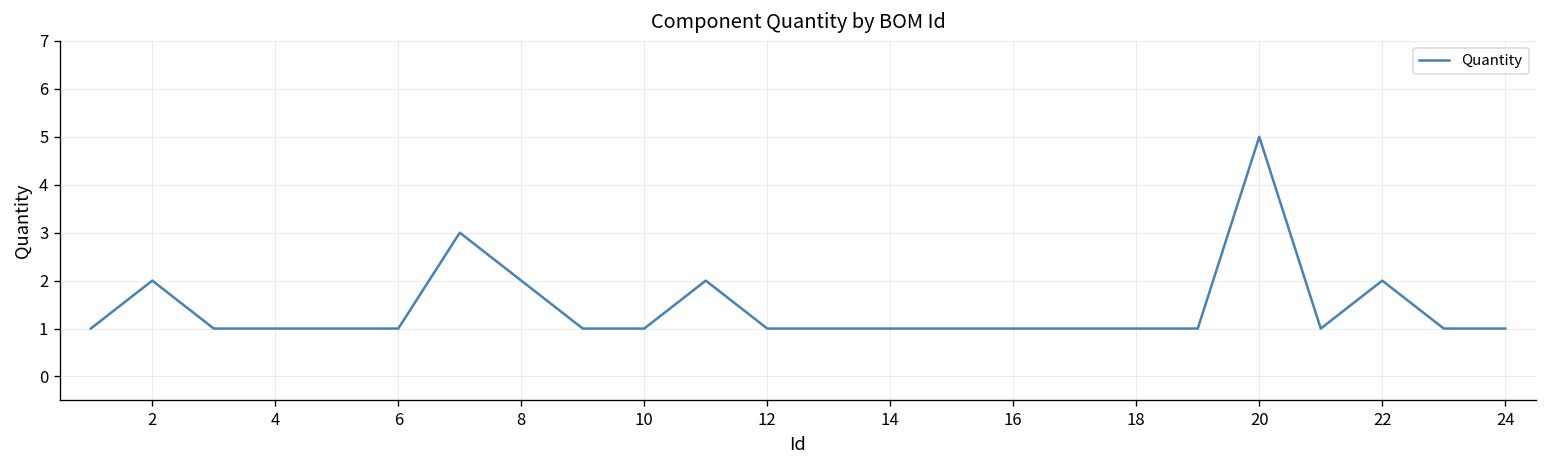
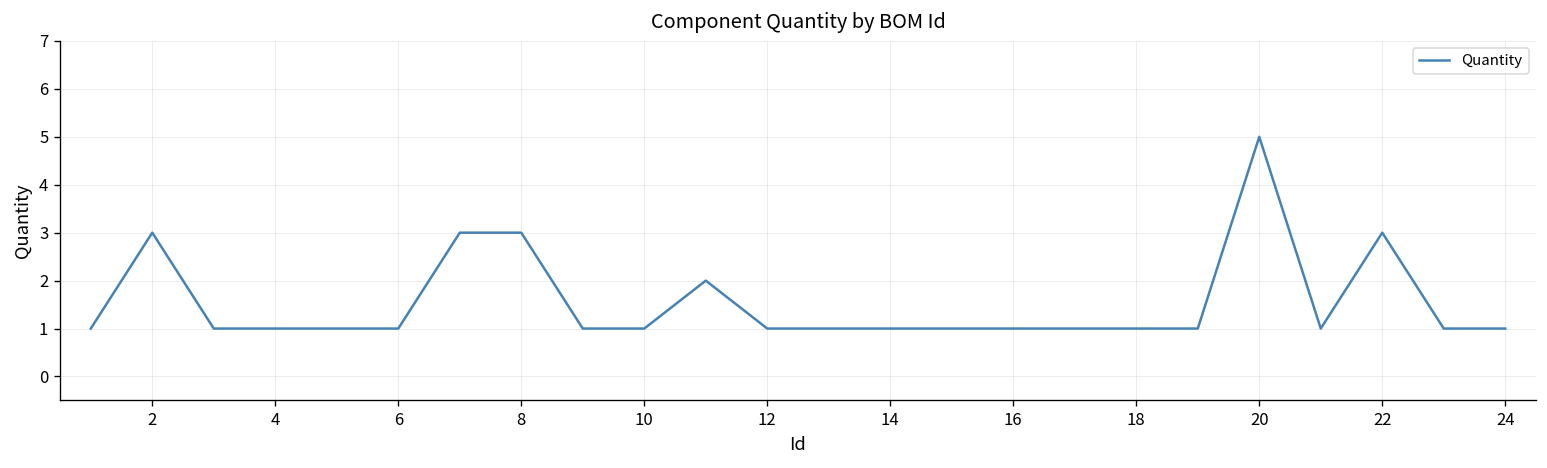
2: 2 -> 3
8: 2 -> 3
22: 2 -> 3
